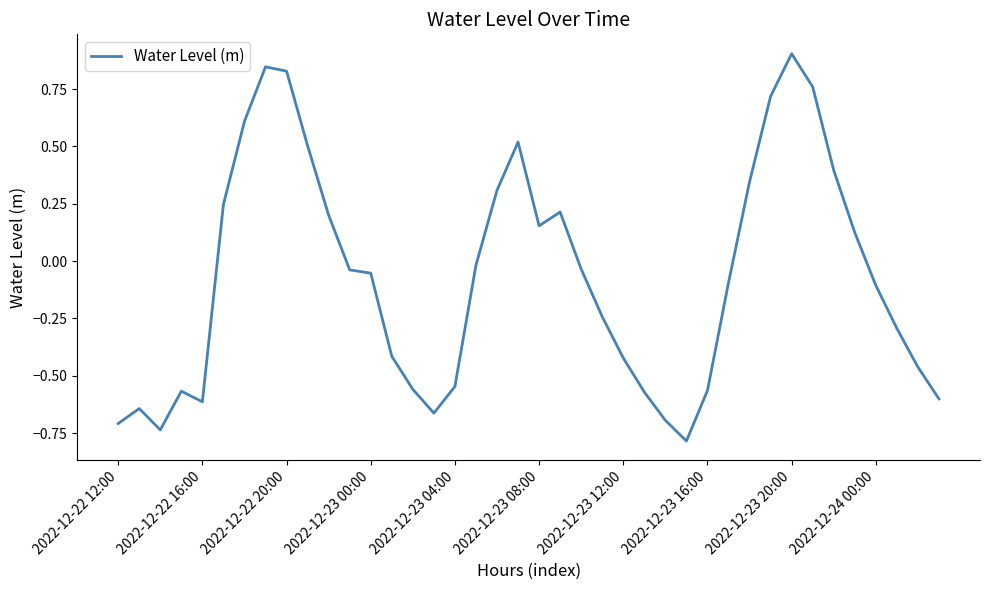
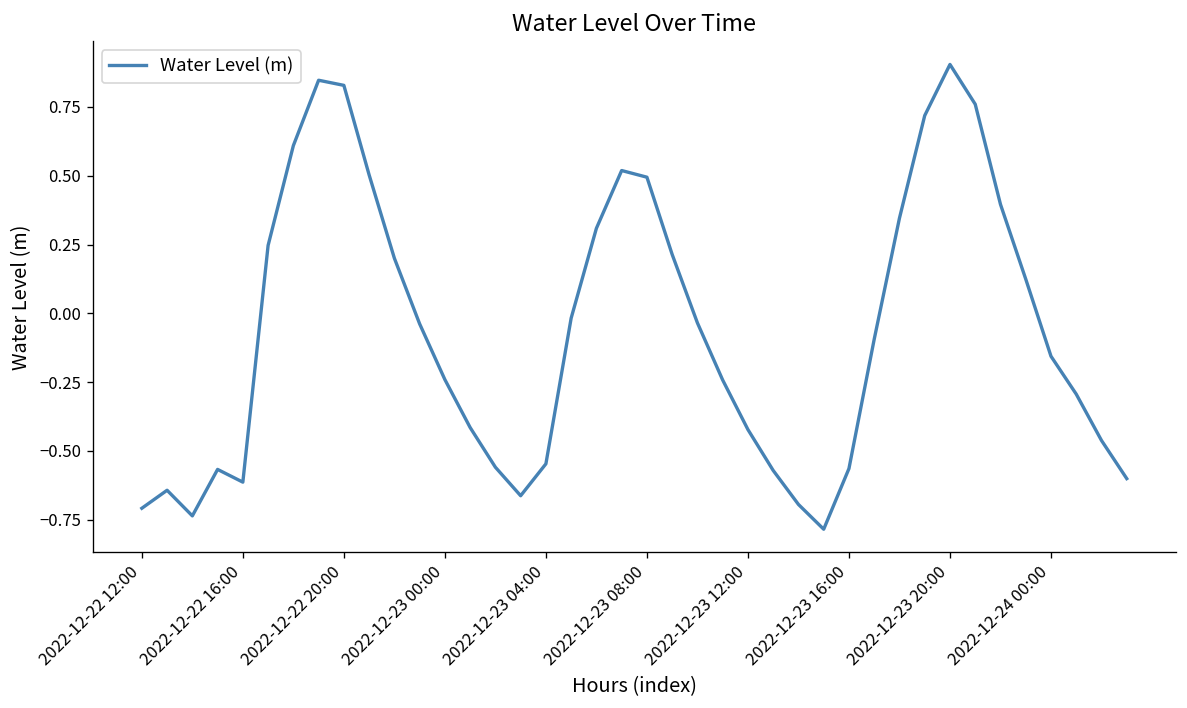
2022-12-23 00:00: -0.05 -> -0.24
2022-12-23 08:00: 0.15 -> 0.49
2022-12-24 00:00: -0.11 -> -0.16
